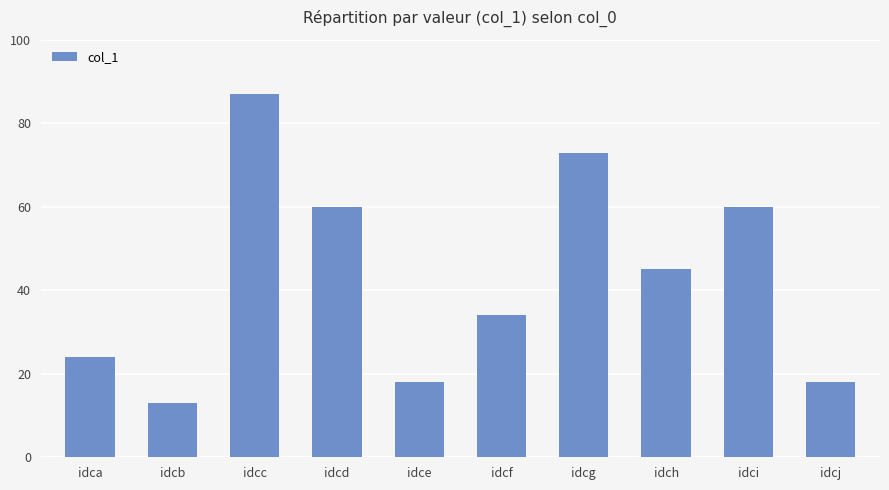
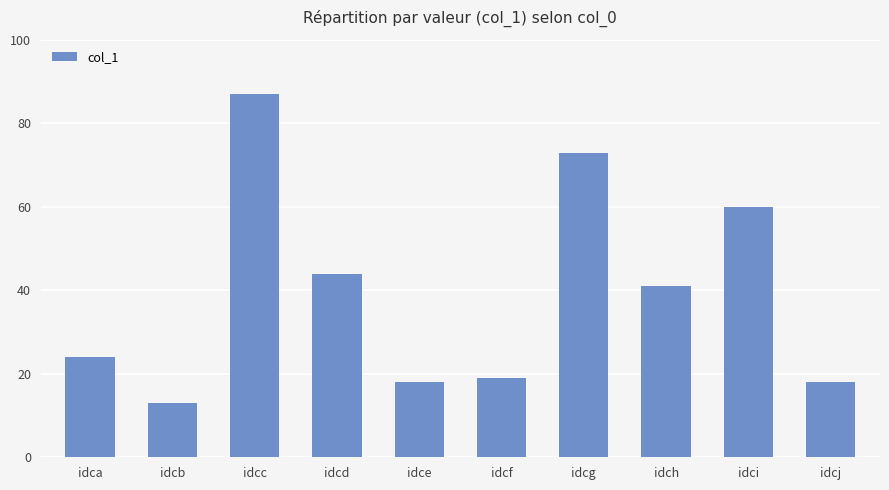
idcd: 60 -> 44
idcf: 34 -> 19
idch: 45 -> 41
